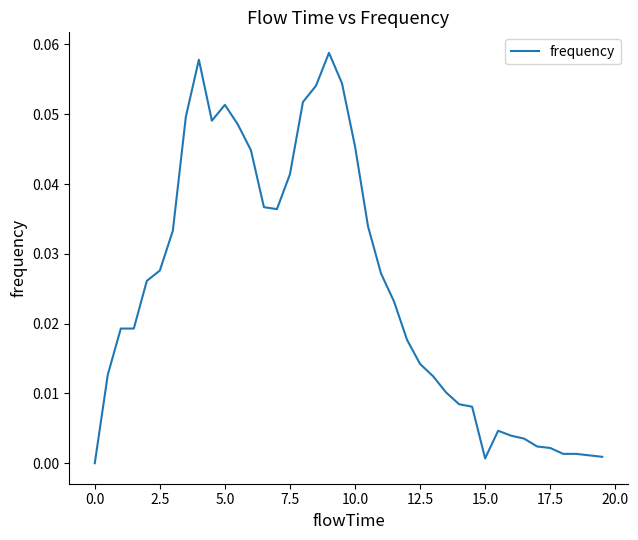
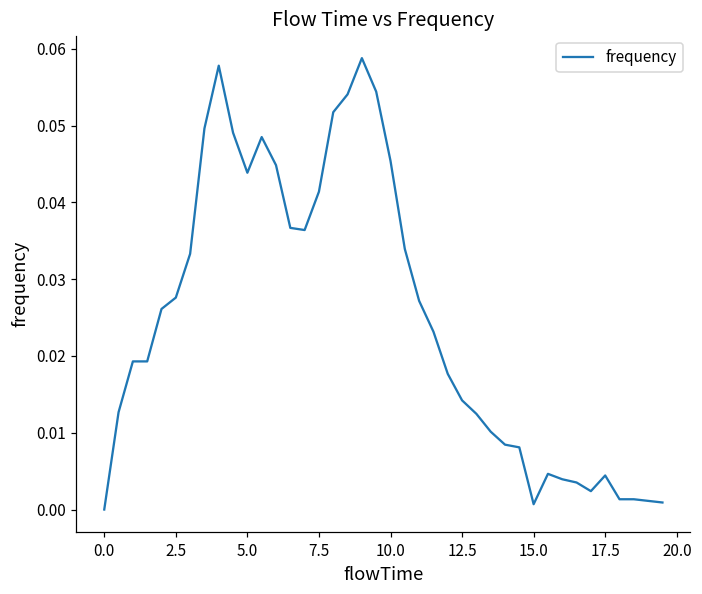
5.0: 0.051 -> 0.044
17.5: 0.002 -> 0.004
